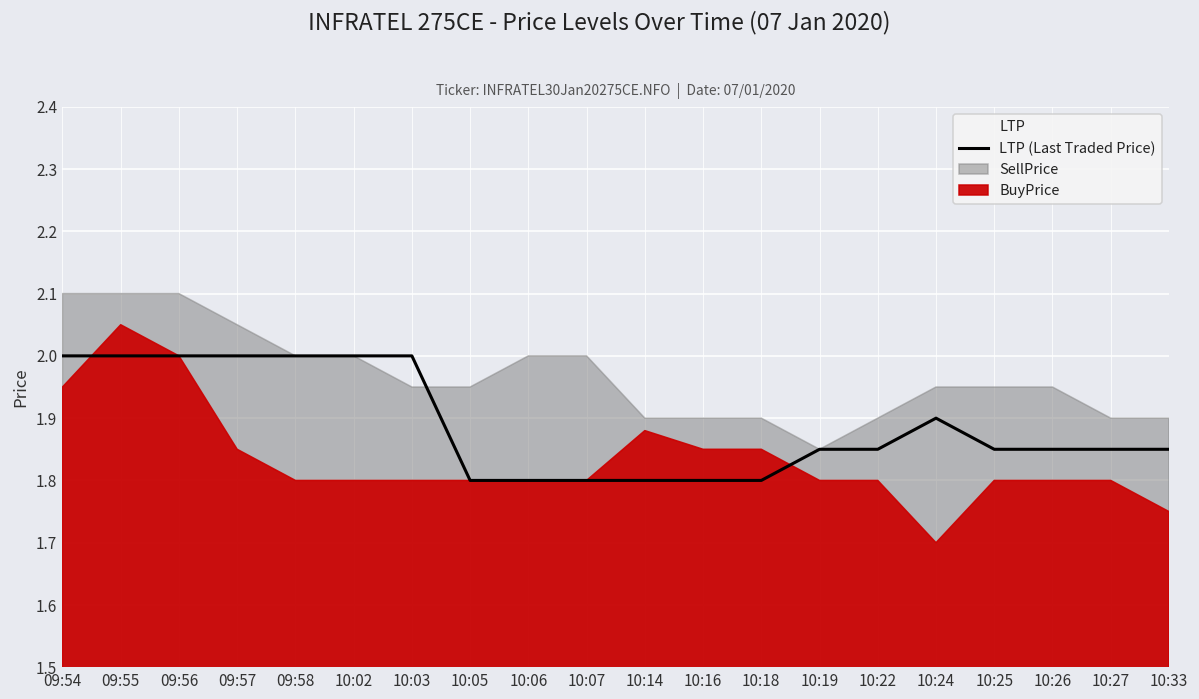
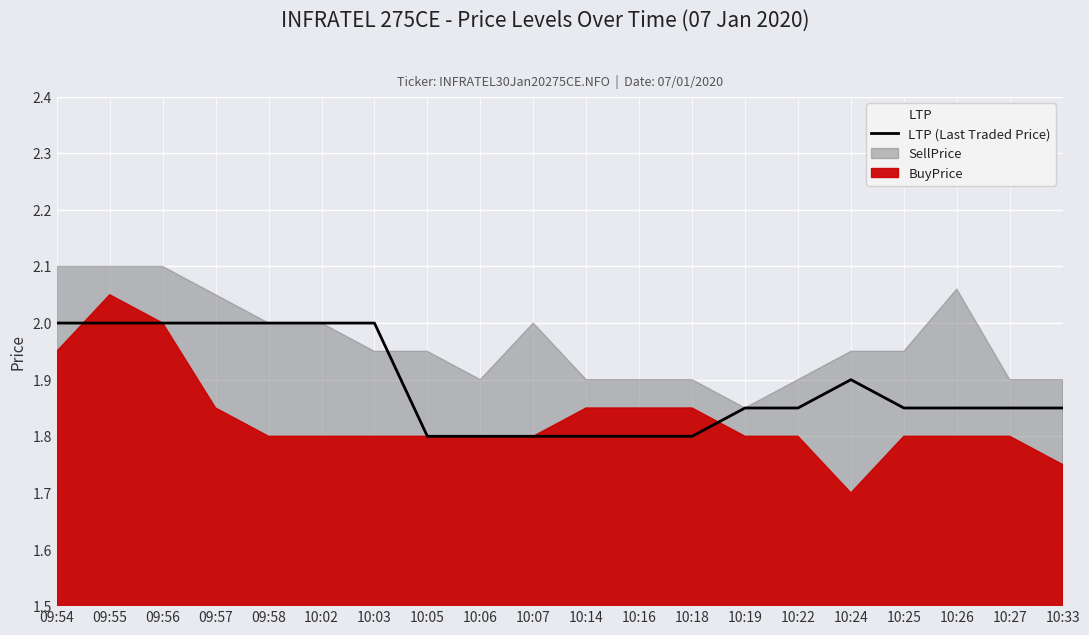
SellPrice, 10:06: 2.0 -> 1.9
BuyPrice, 10:14: 1.88 -> 1.85
SellPrice, 10:26: 1.95 -> 2.06
